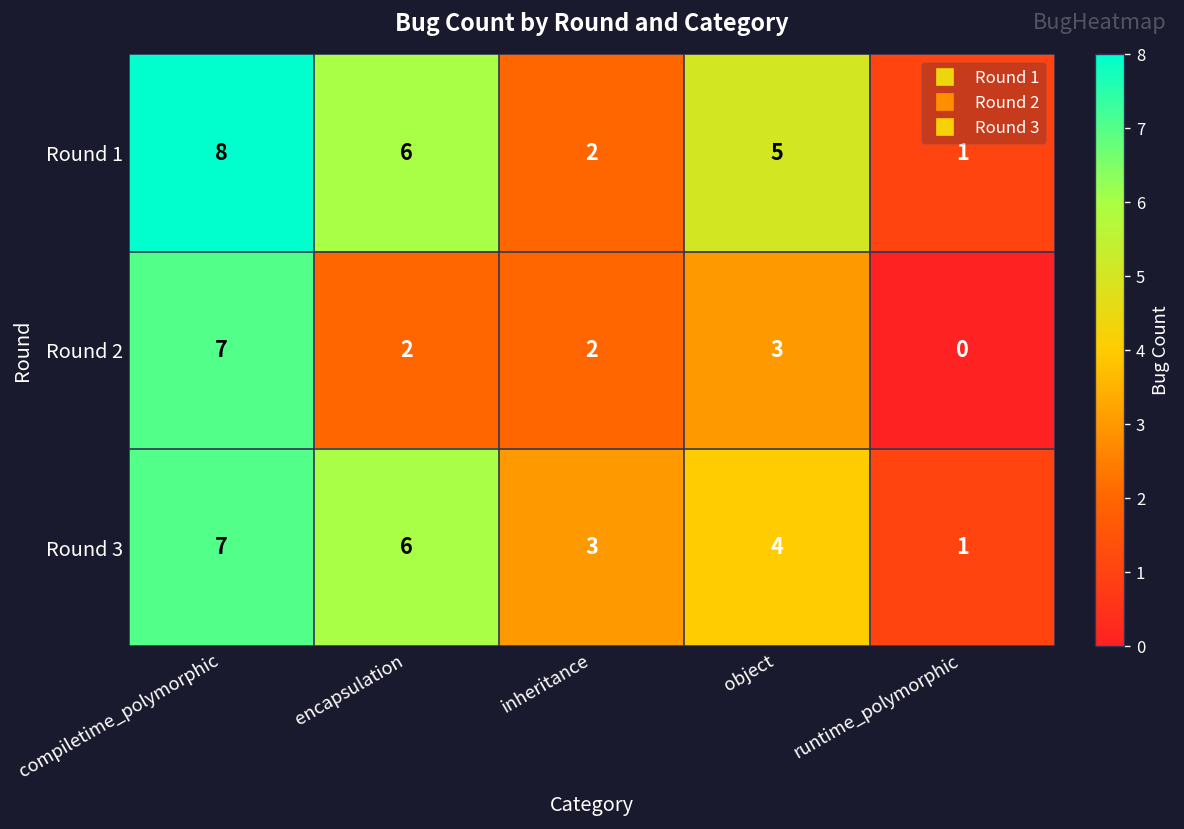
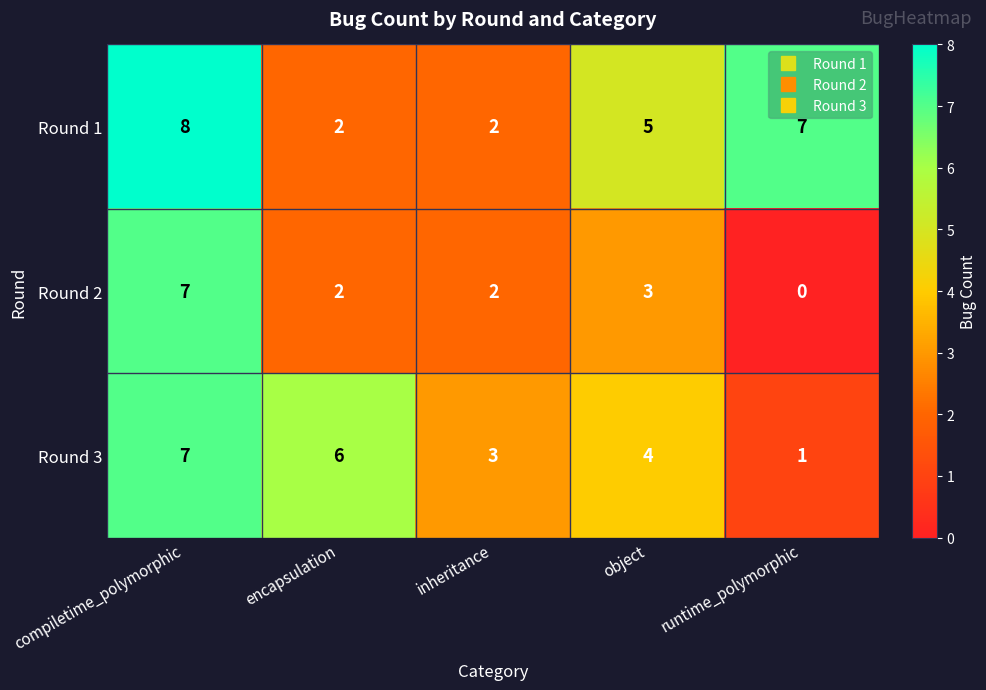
Round 1, encapsulation: 6 -> 2
Round 1, runtime_polymorphic: 1 -> 7
